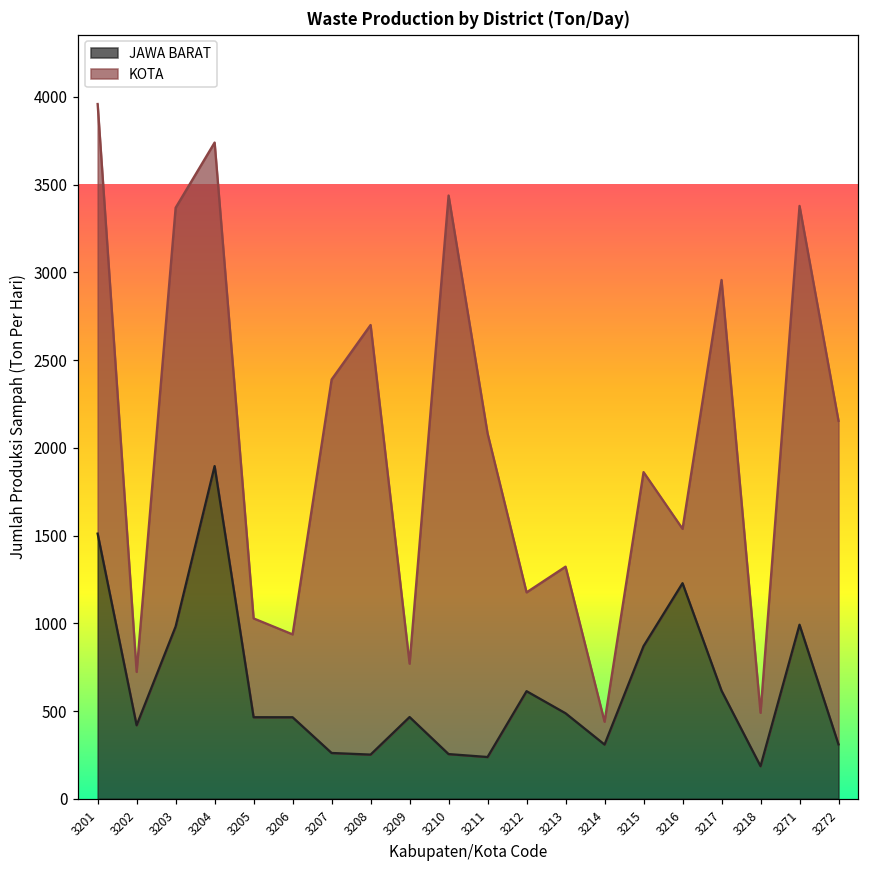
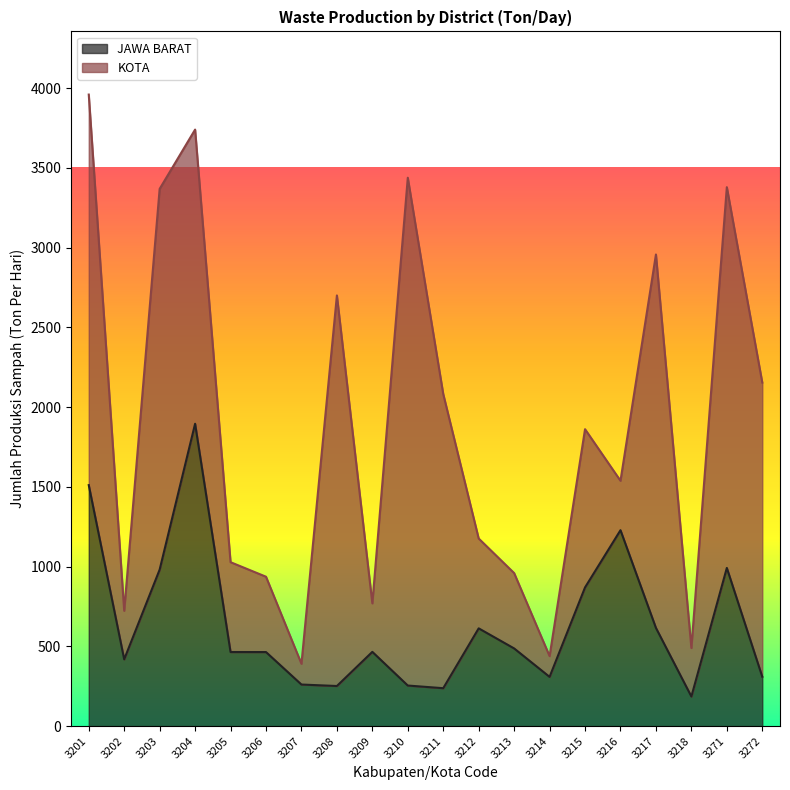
KOTA, 3207: 2130 -> 130
KOTA, 3213: 840 -> 470
